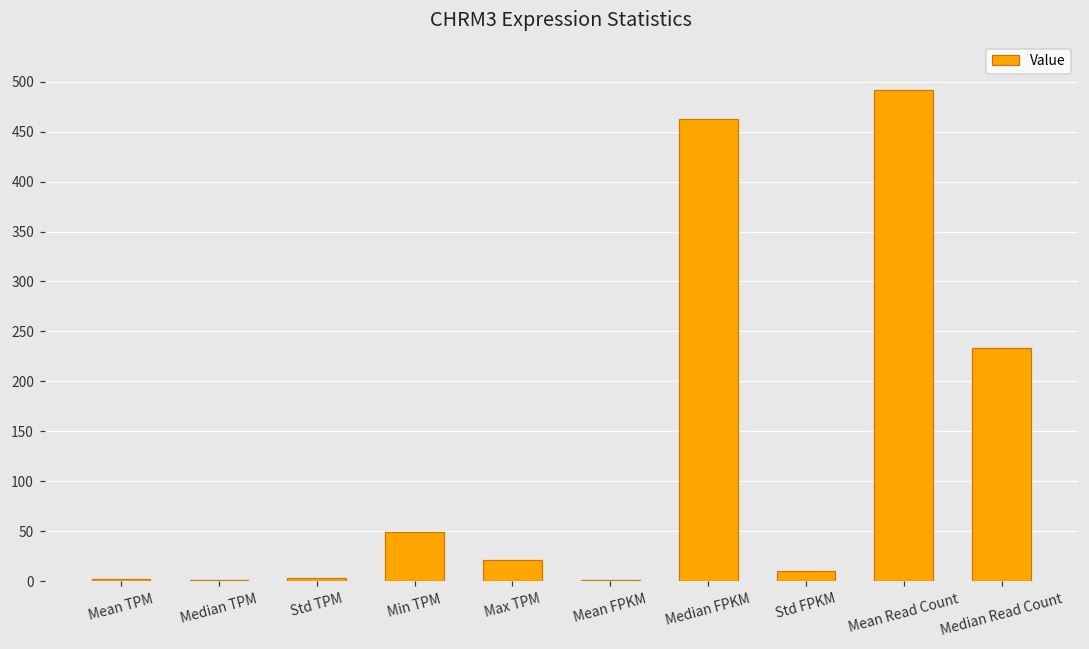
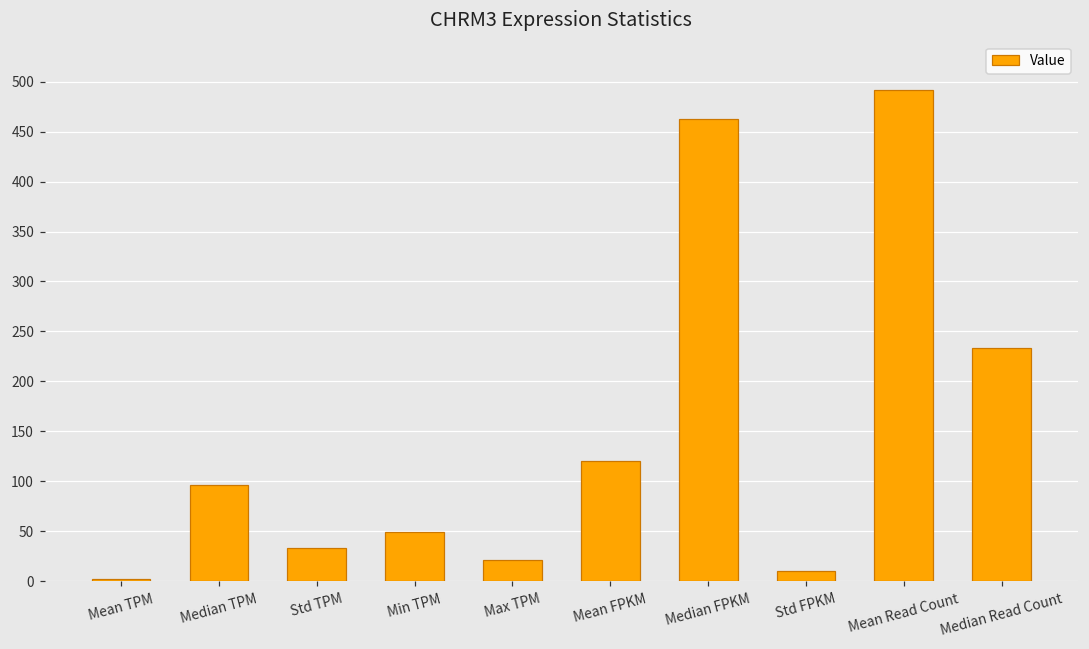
Median TPM: 0 -> 100
Std TPM: 0 -> 30
Mean FPKM: 0 -> 120
